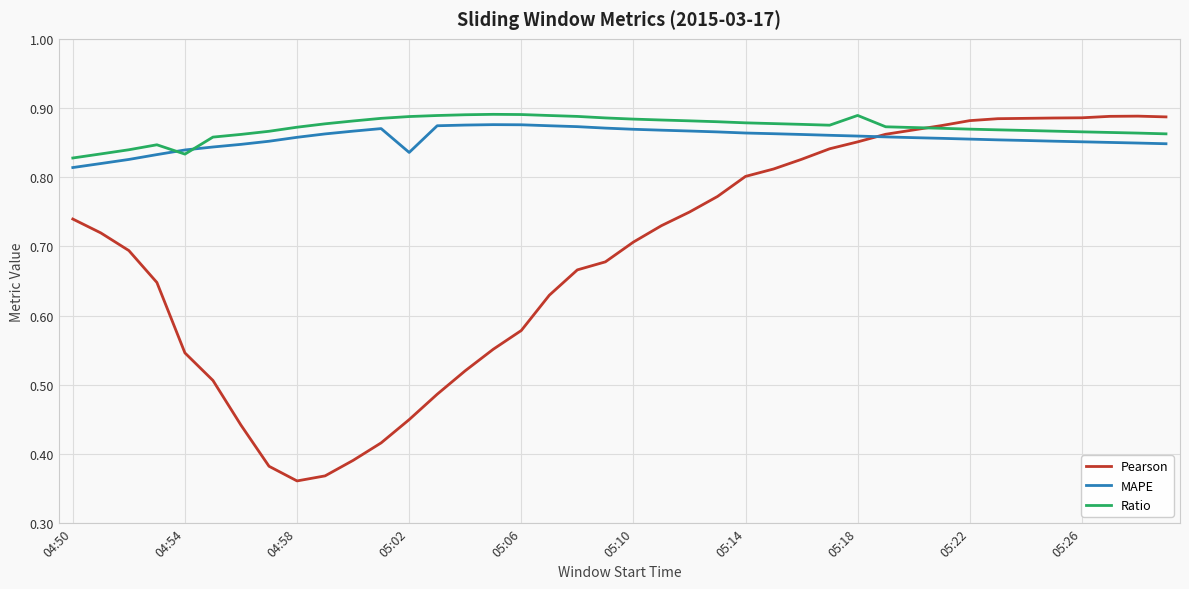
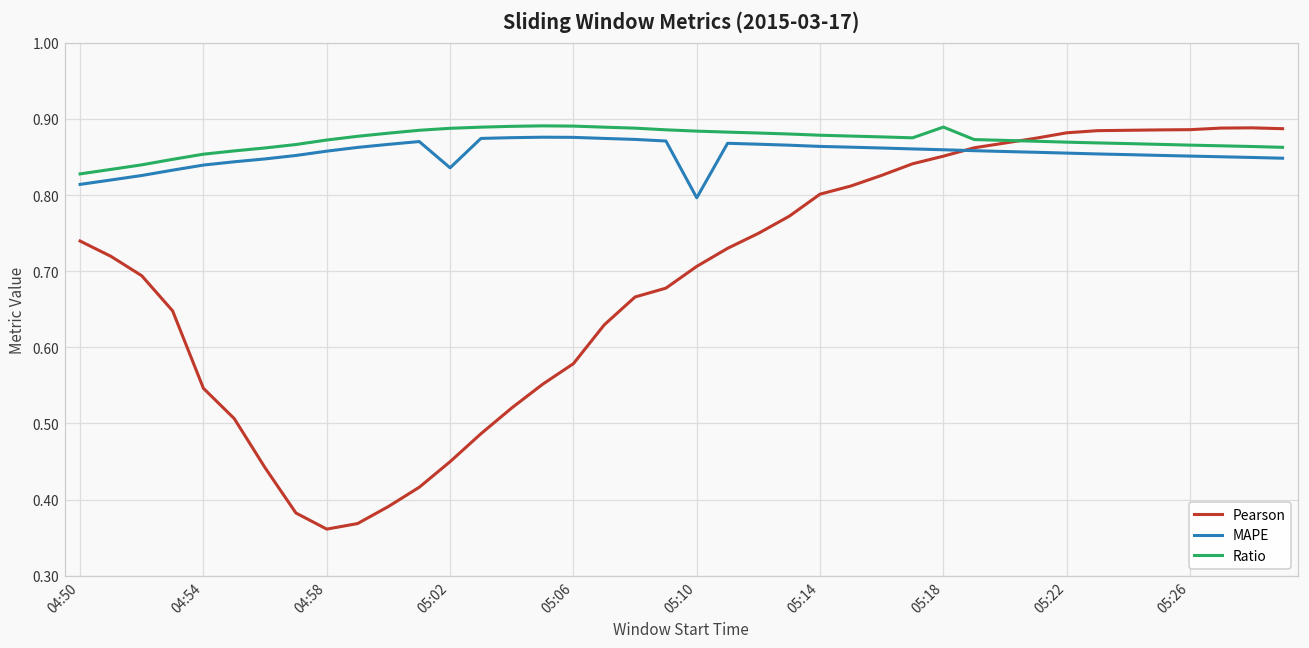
Ratio, 04:54: 0.83 -> 0.85
MAPE, 05:10: 0.87 -> 0.80
